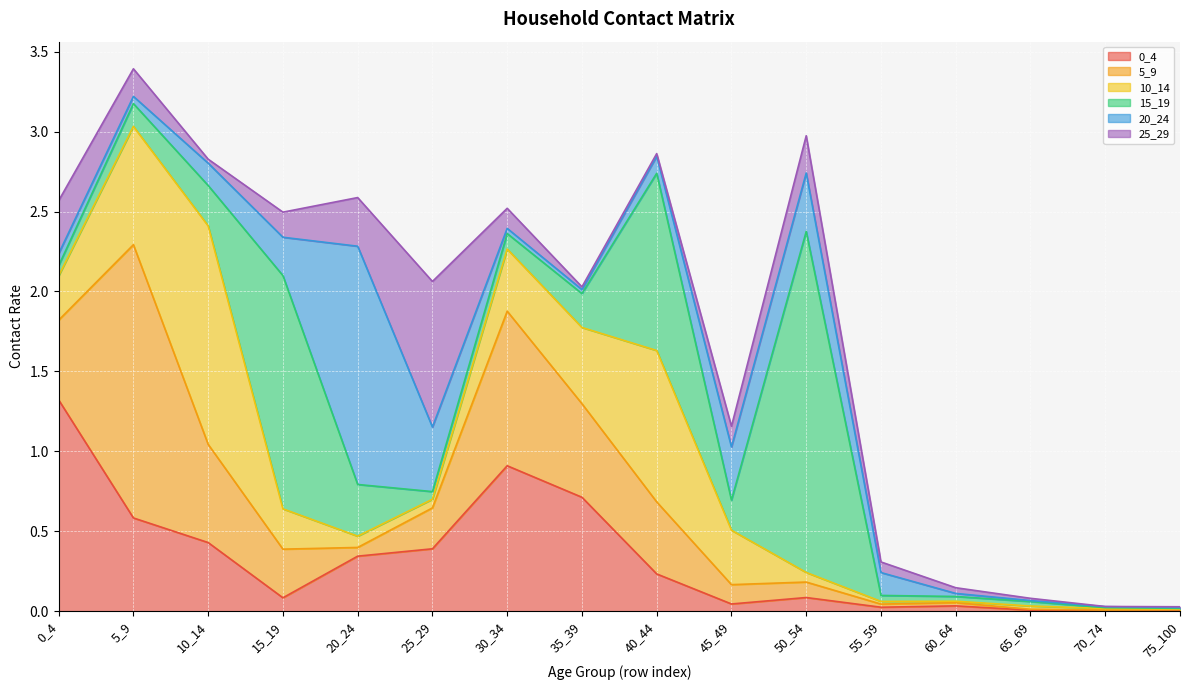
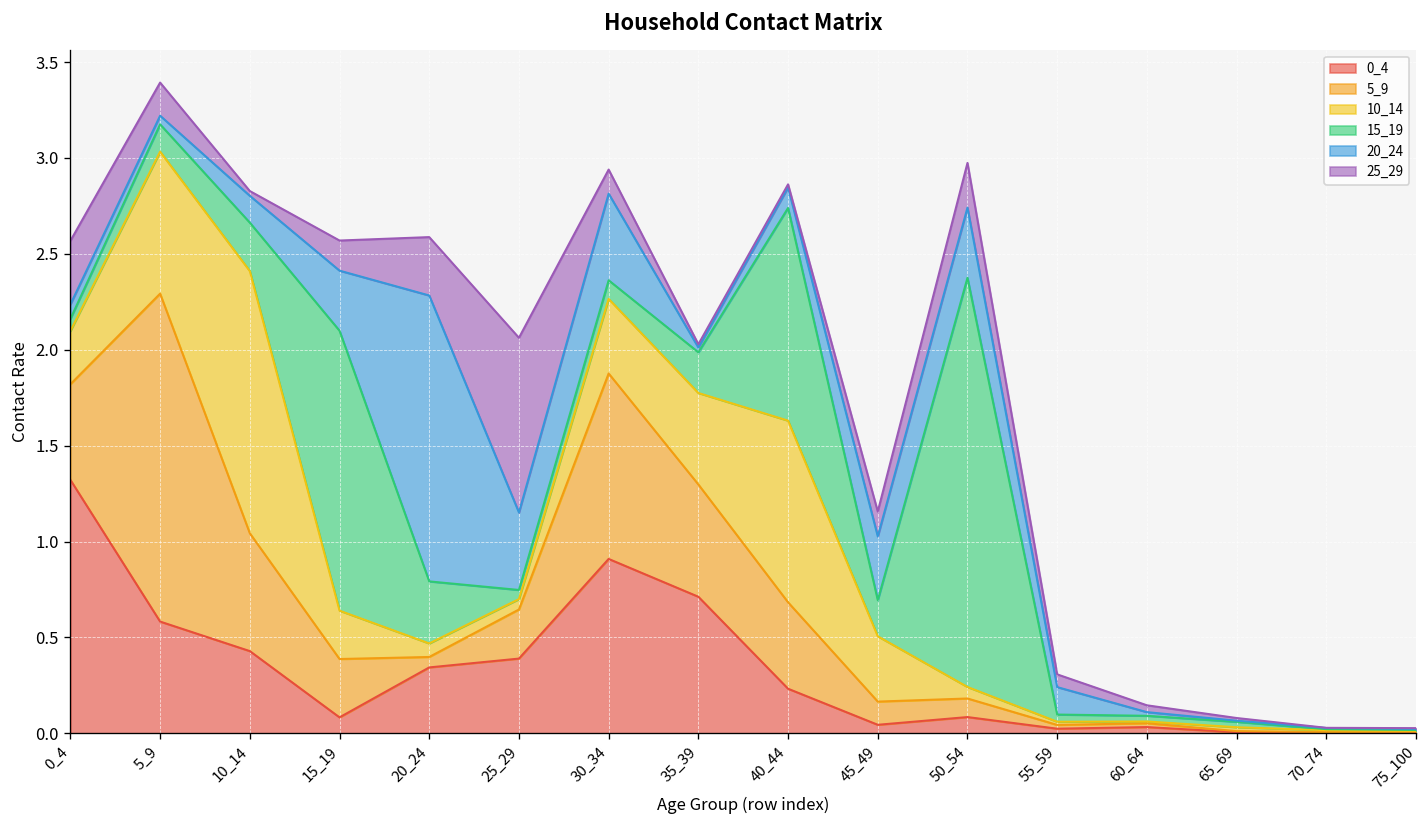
20_24, 15_19: 0.24 -> 0.31
20_24, 30_34: 0.03 -> 0.45
